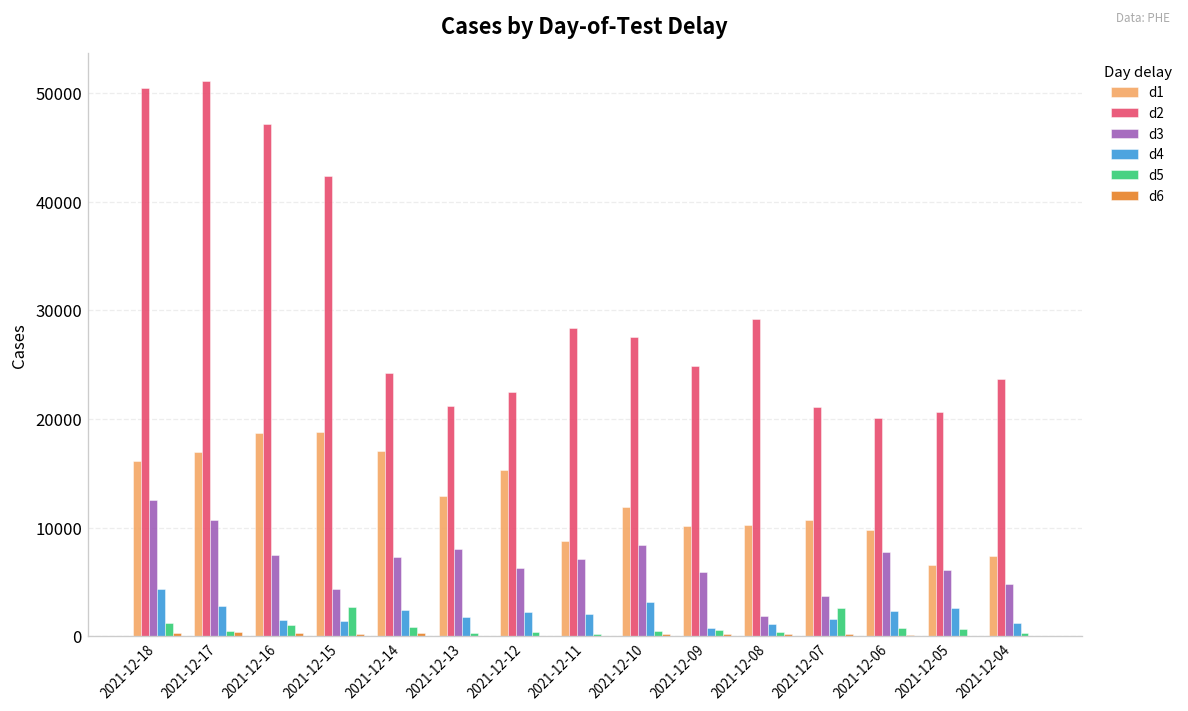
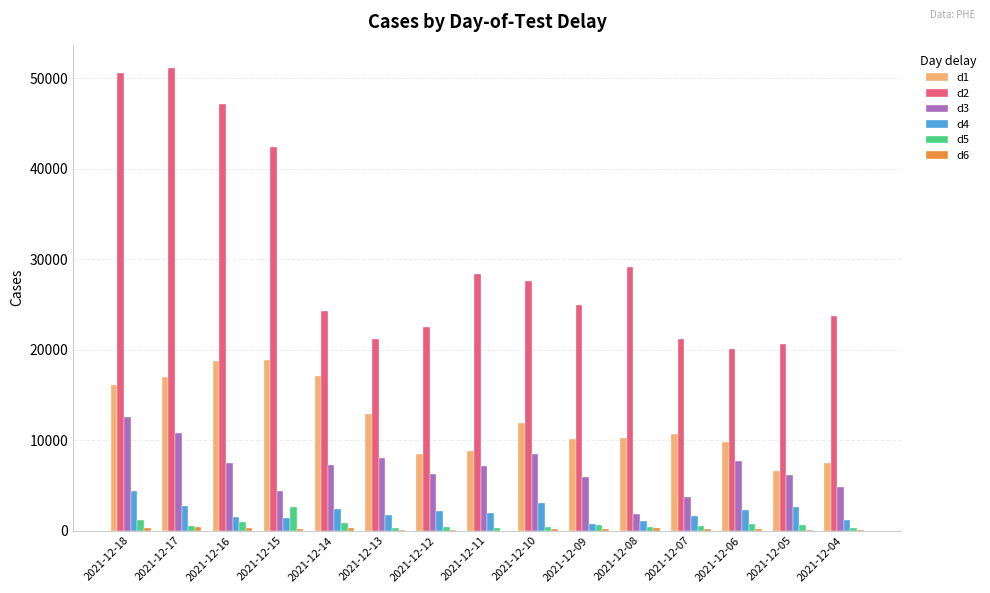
d1, 2021-12-12: 15000 -> 8000
d5, 2021-12-07: 3000 -> 1000
